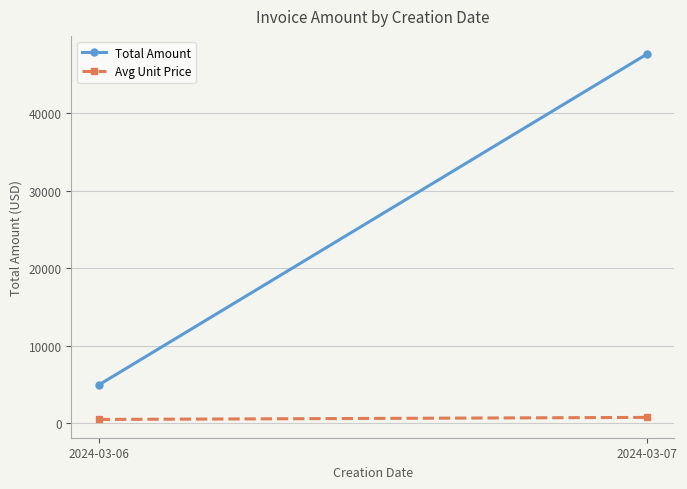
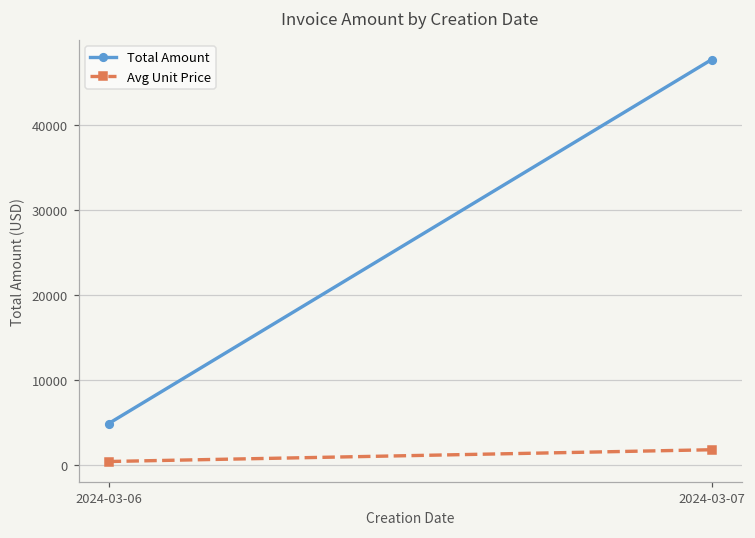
Avg Unit Price, 2024-03-07: 1000 -> 2000
